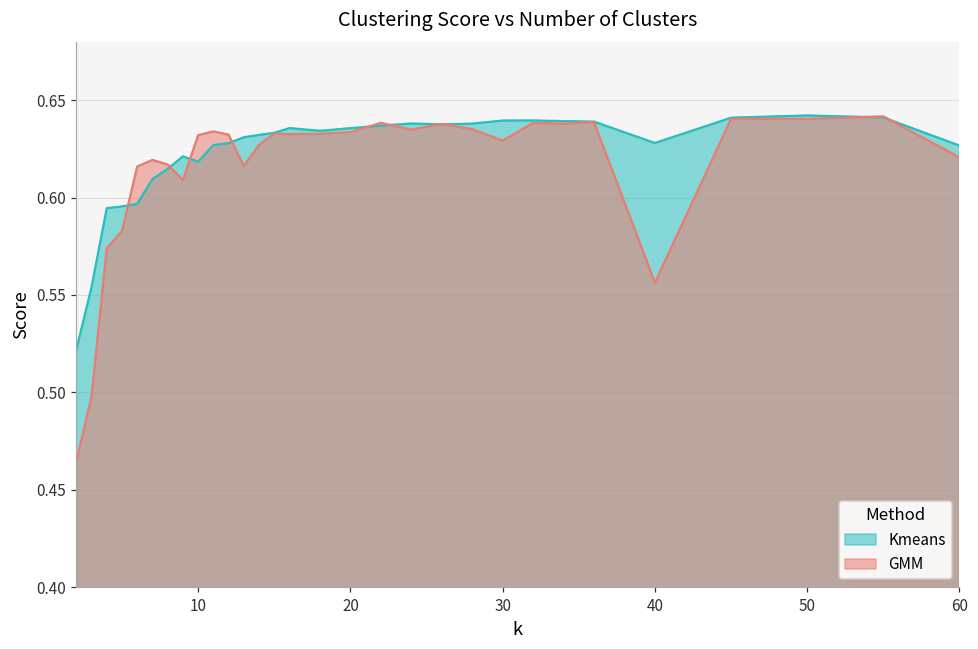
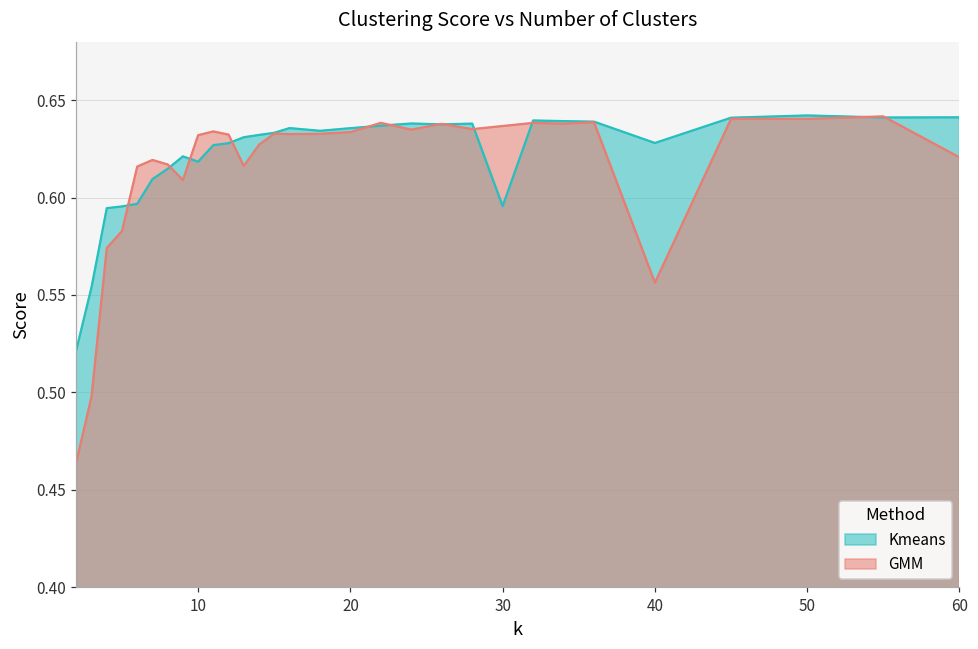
Kmeans, 30: 0.640 -> 0.596
GMM, 30: 0.629 -> 0.637
Kmeans, 60: 0.627 -> 0.641
